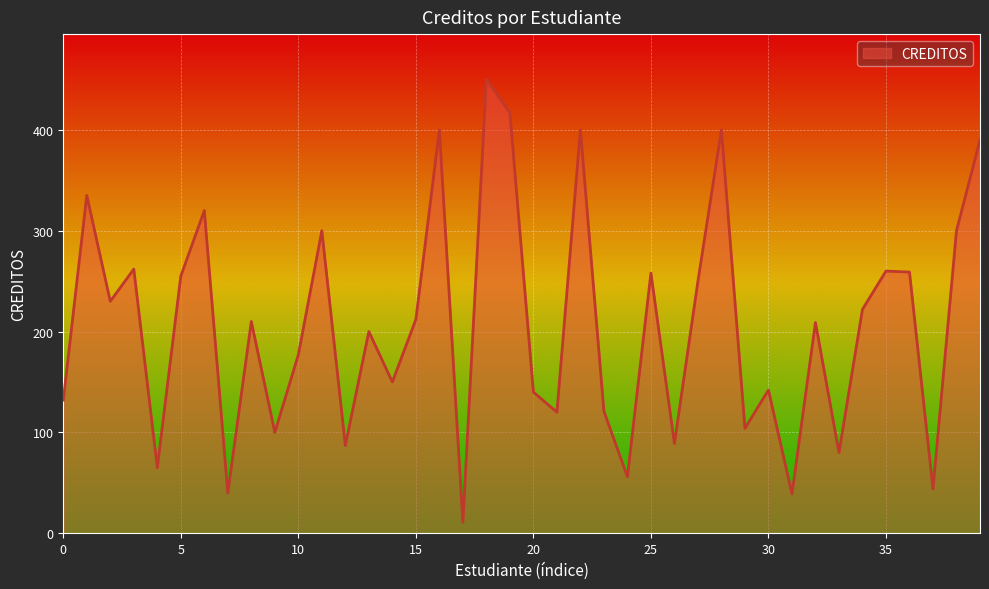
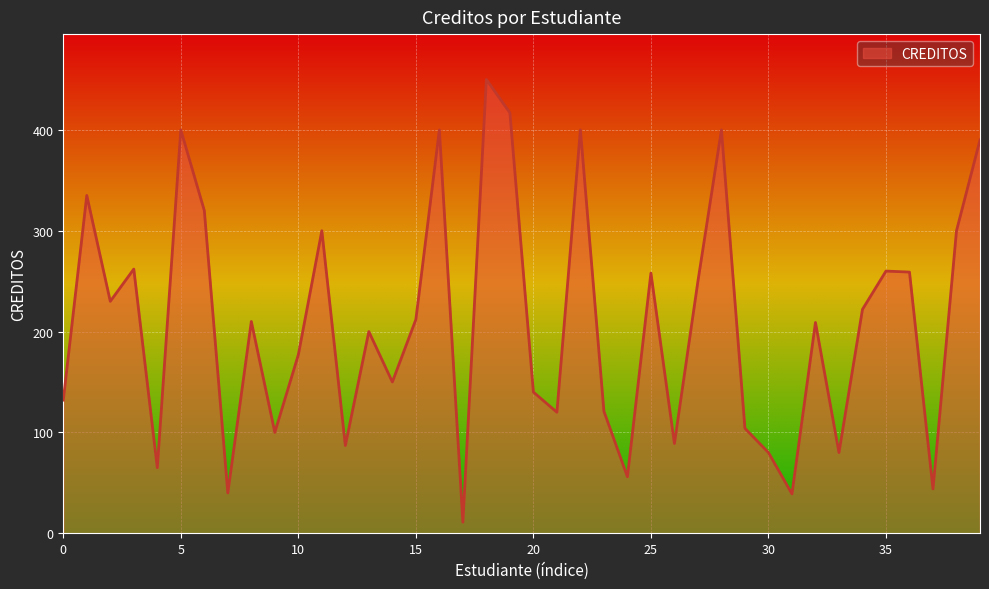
5: 255 -> 400
30: 142 -> 80
